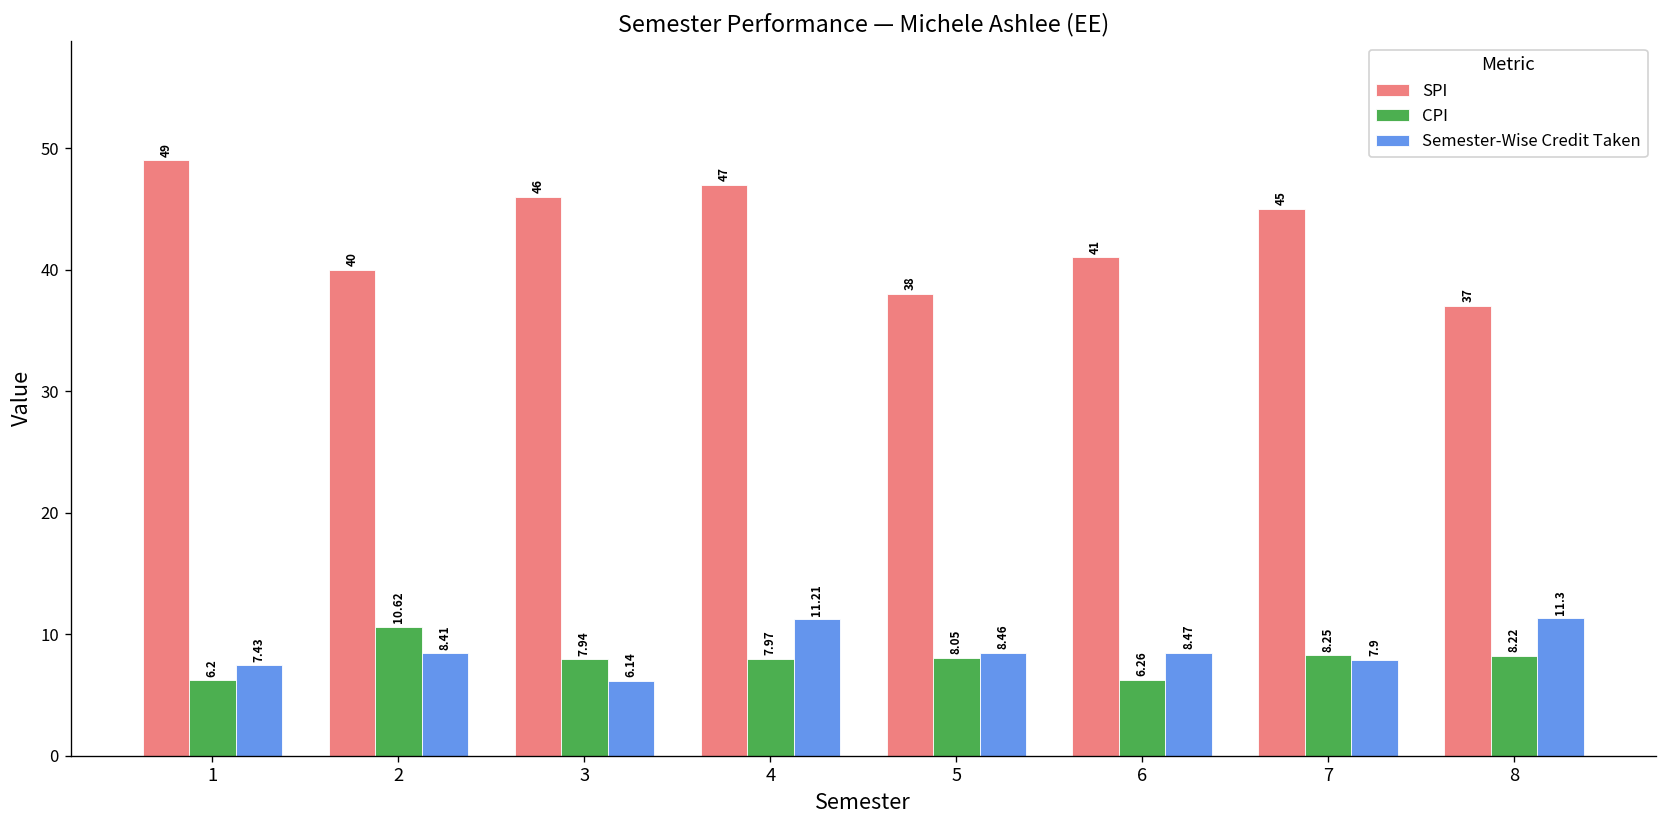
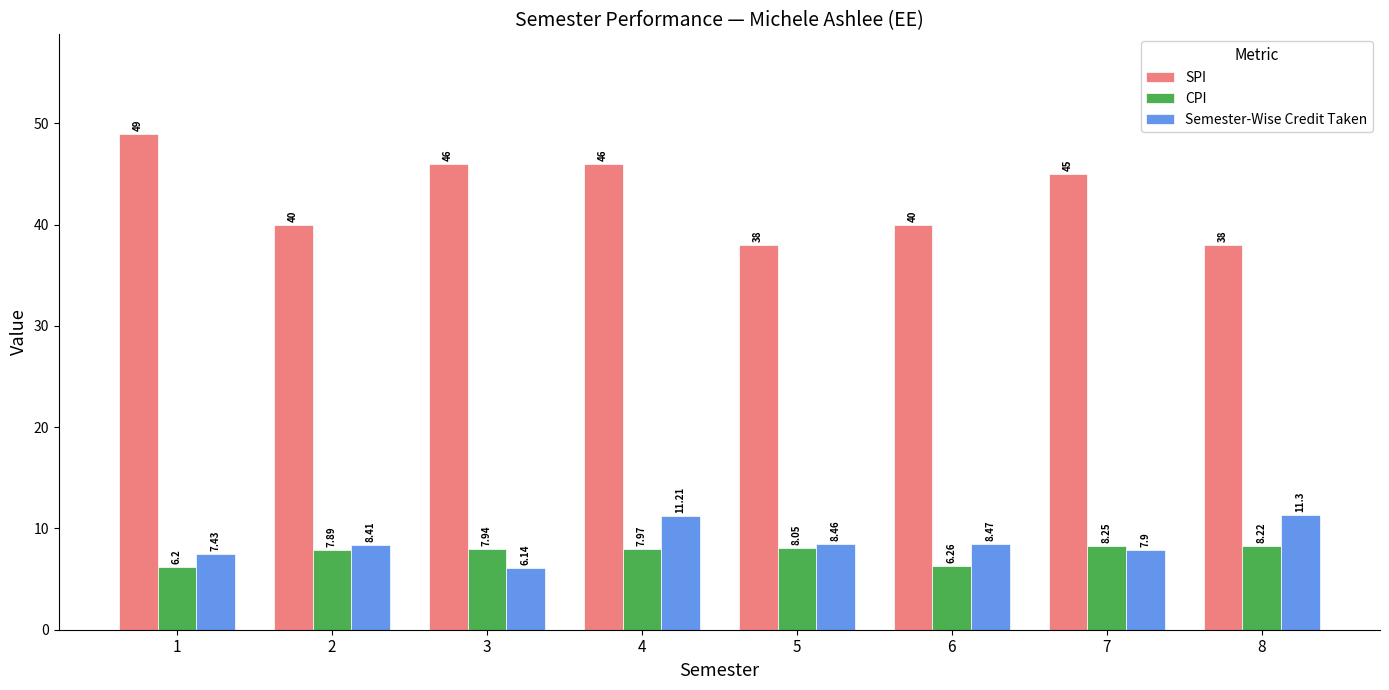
CPI, 2: 10.62 -> 7.89
SPI, 4: 47 -> 46
SPI, 6: 41 -> 40
SPI, 8: 37 -> 38
